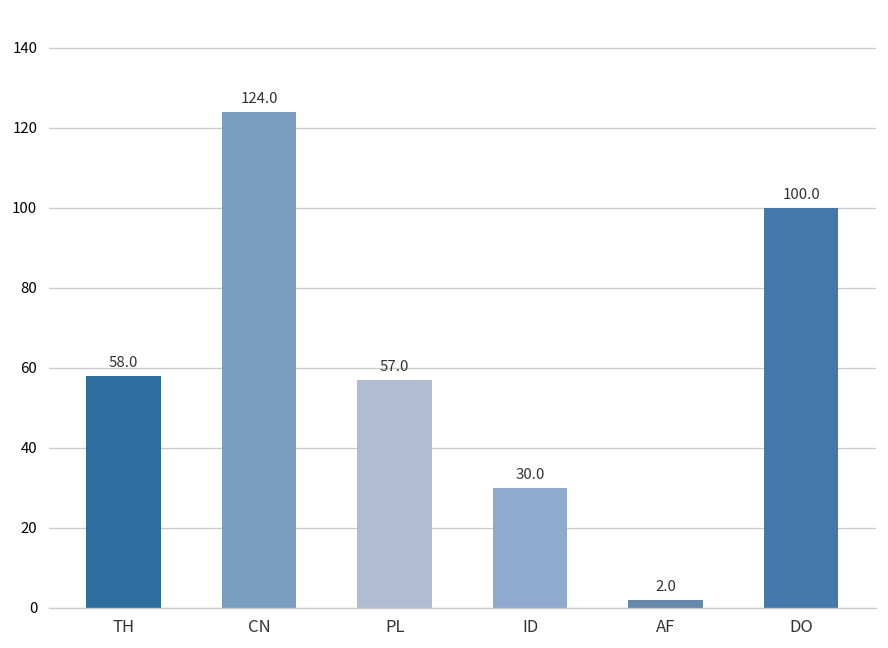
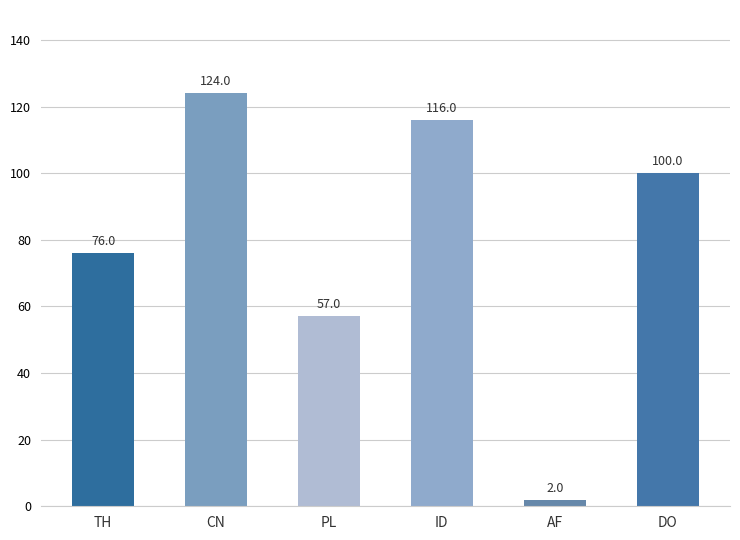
TH: 58.0 -> 76.0
ID: 30.0 -> 116.0
